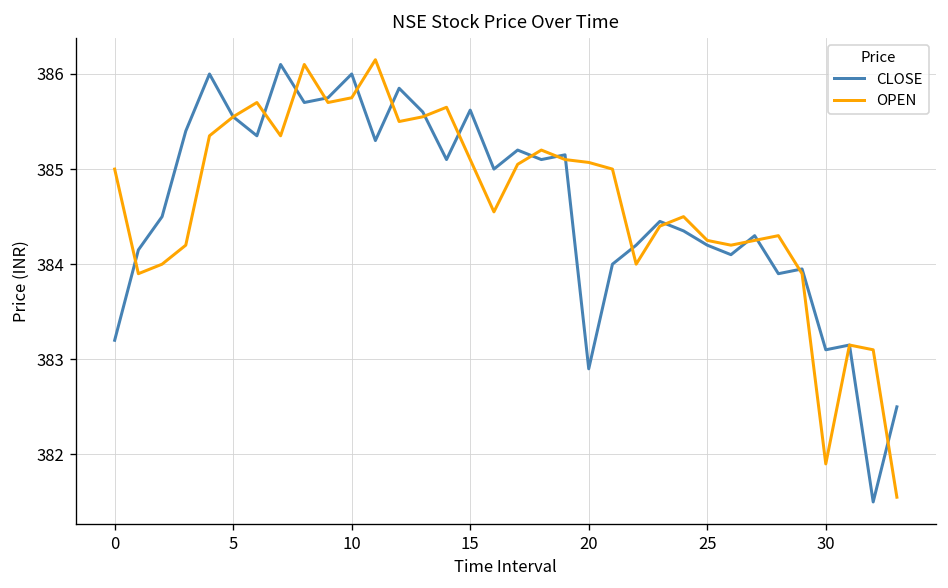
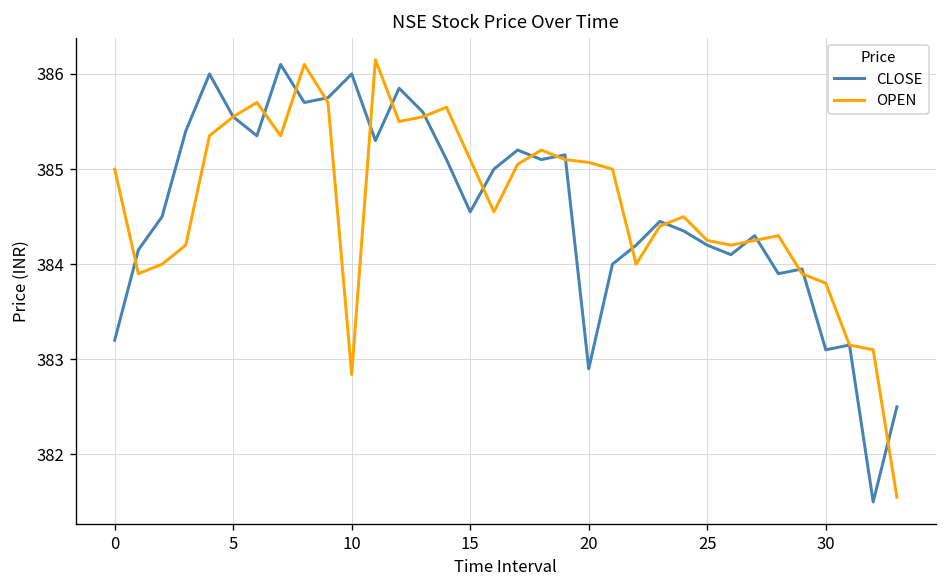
OPEN, 10: 385.8 -> 382.8
CLOSE, 15: 385.6 -> 384.6
OPEN, 30: 381.9 -> 383.8
